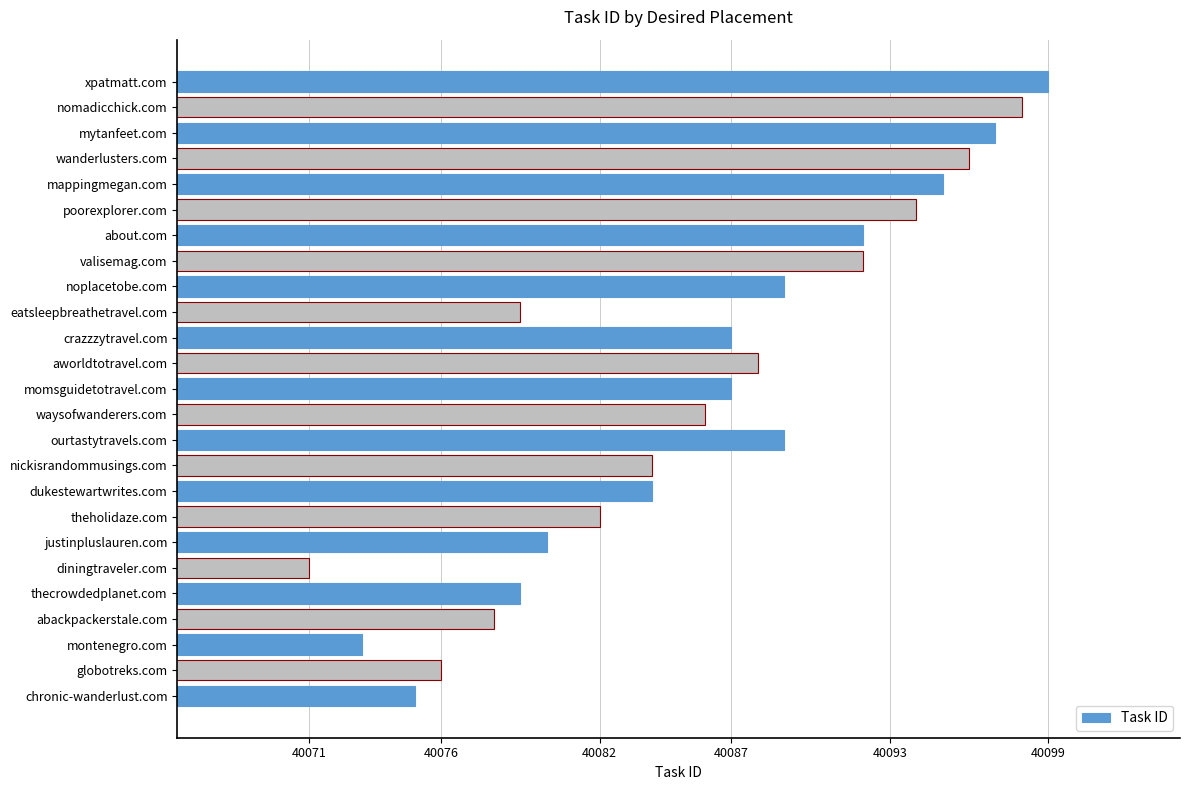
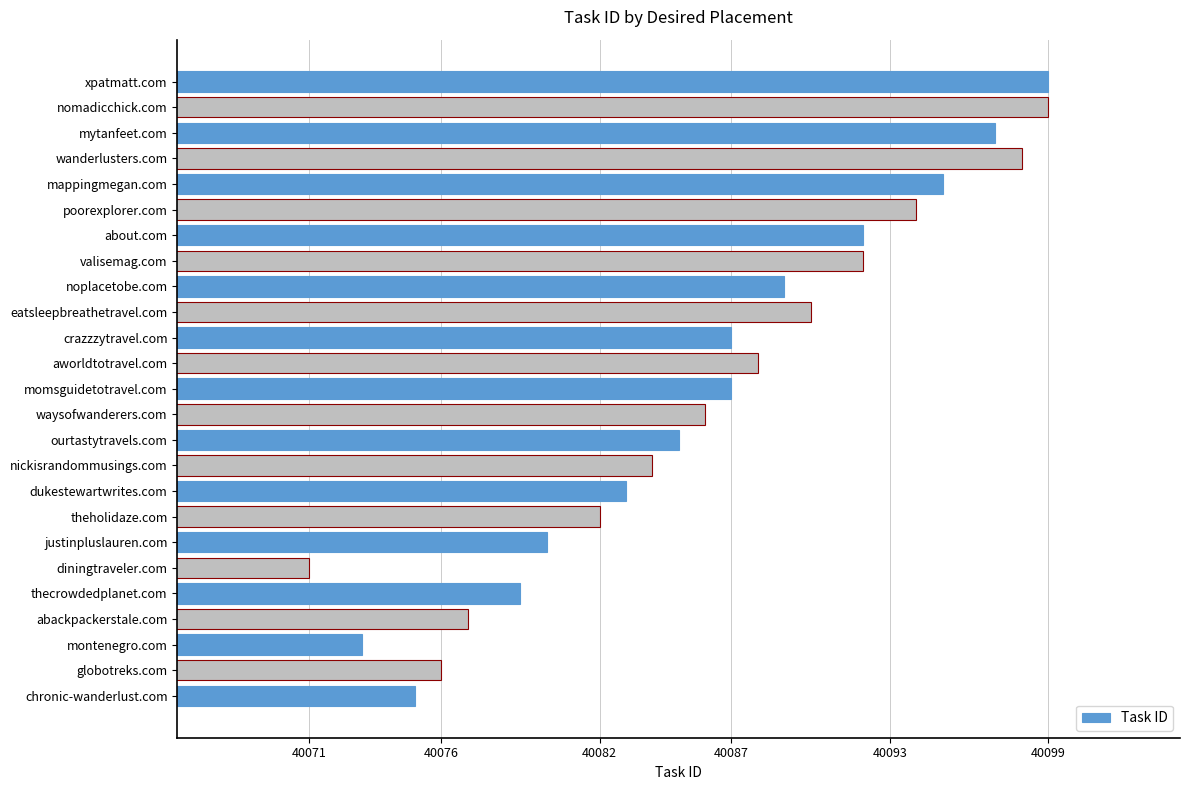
nomadicchick.com: 40098 -> 40099
wanderlusters.com: 40096 -> 40098
eatsleepbreathetravel.com: 40079 -> 40090
ourtastytravels.com: 40089 -> 40085
dukestewartwrites.com: 40084 -> 40083
abackpackerstale.com: 40078 -> 40077
